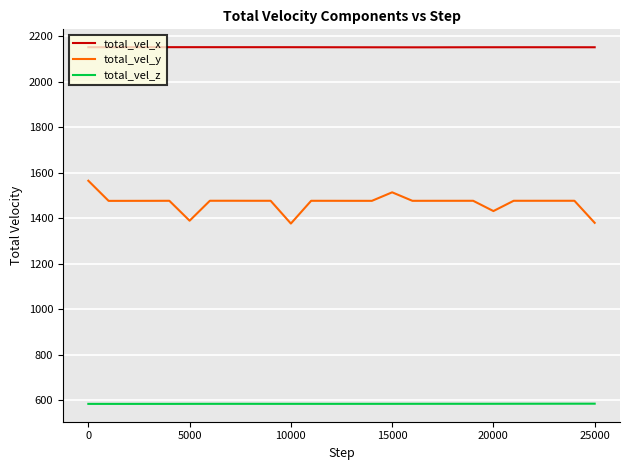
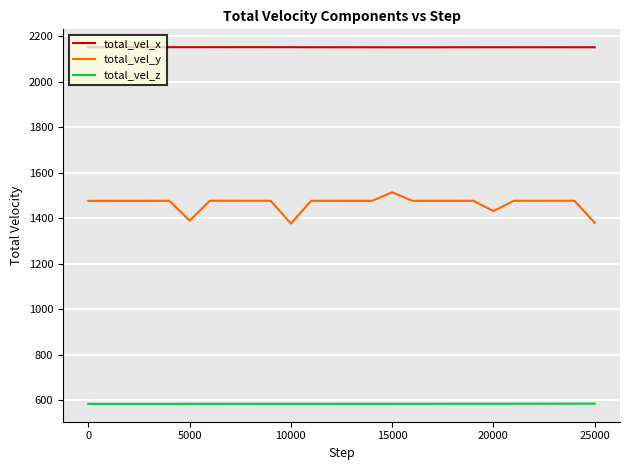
total_vel_y, 0: 1570 -> 1480
